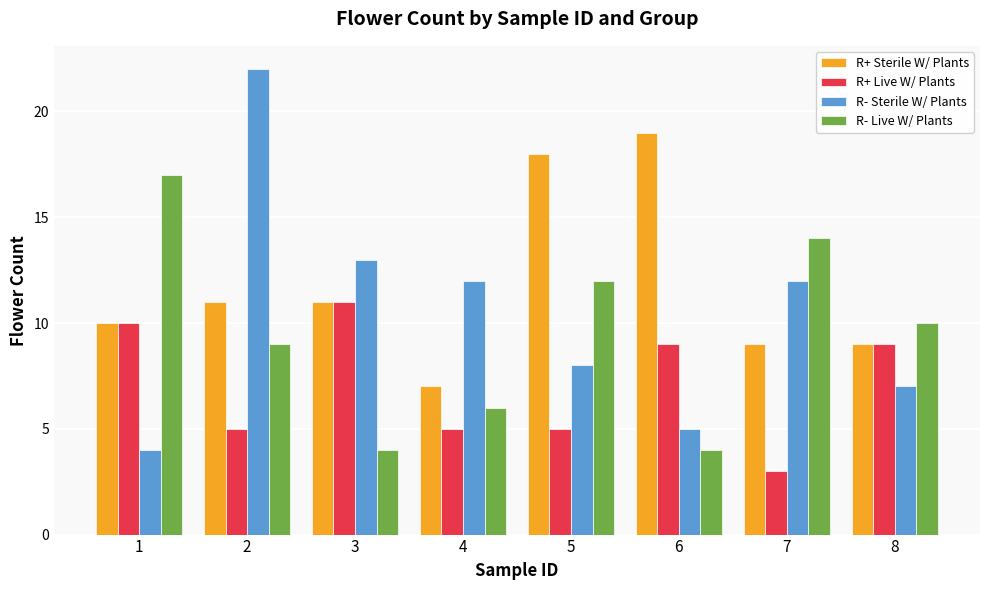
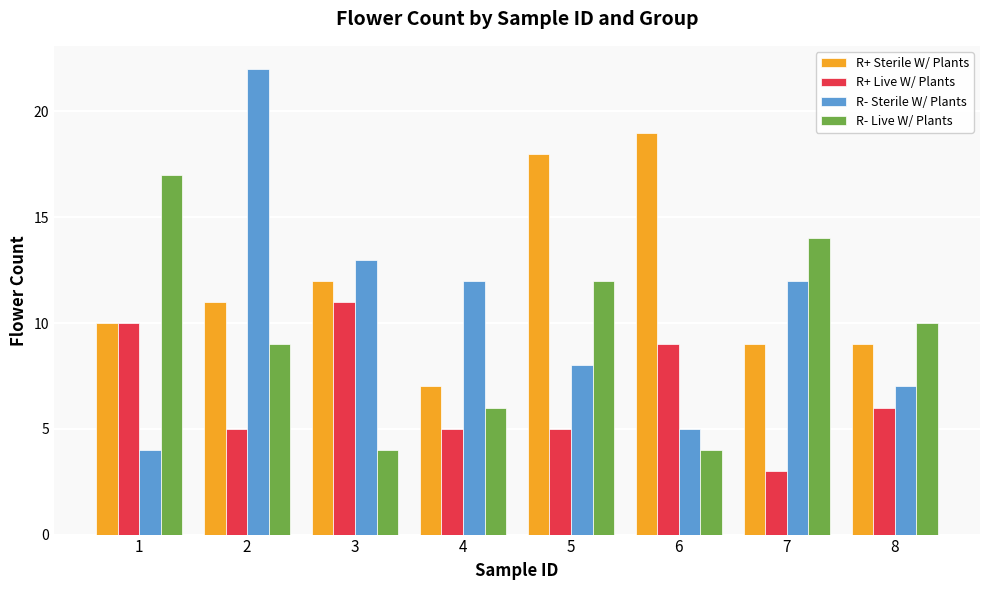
R+ Sterile W/ Plants, 3: 11 -> 12
R+ Live W/ Plants, 8: 9 -> 6
